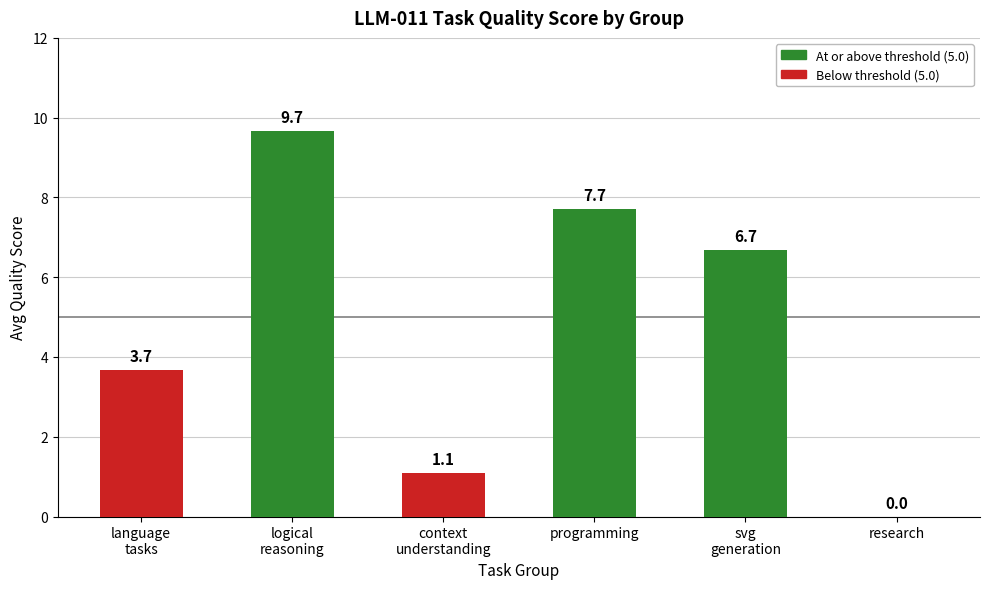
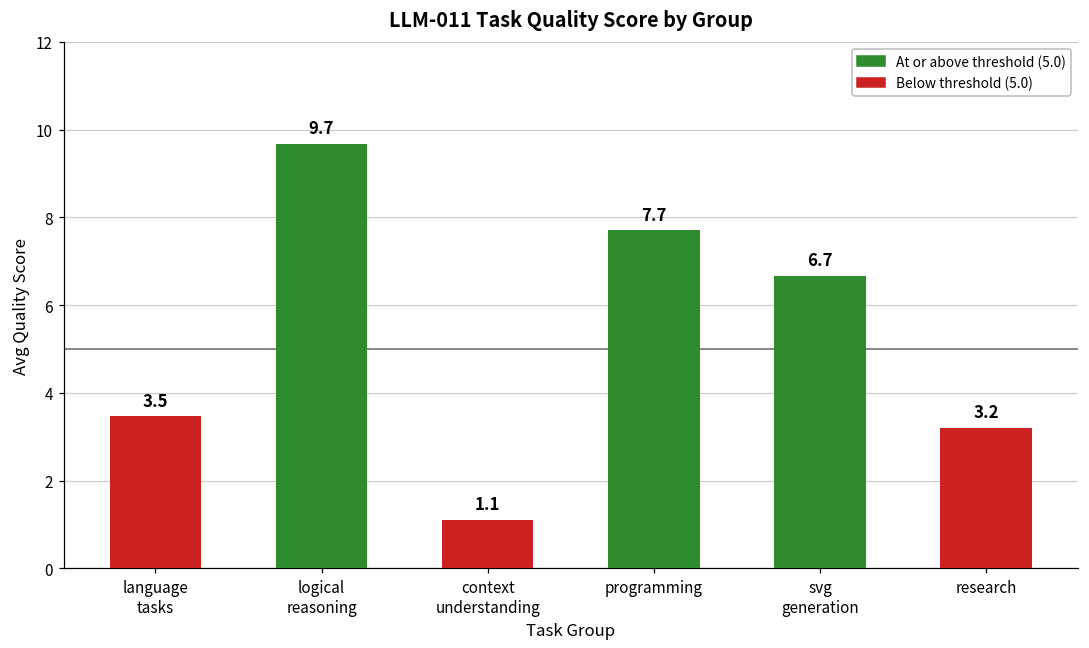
language tasks: 3.7 -> 3.5
research: 0.0 -> 3.2
